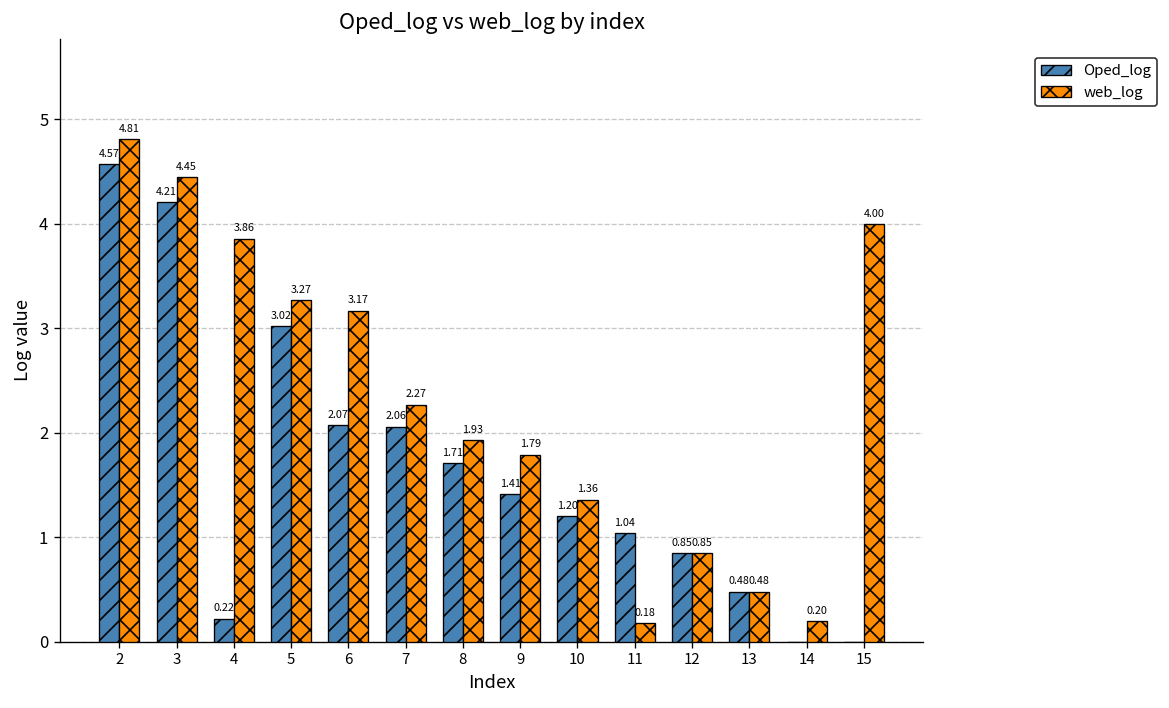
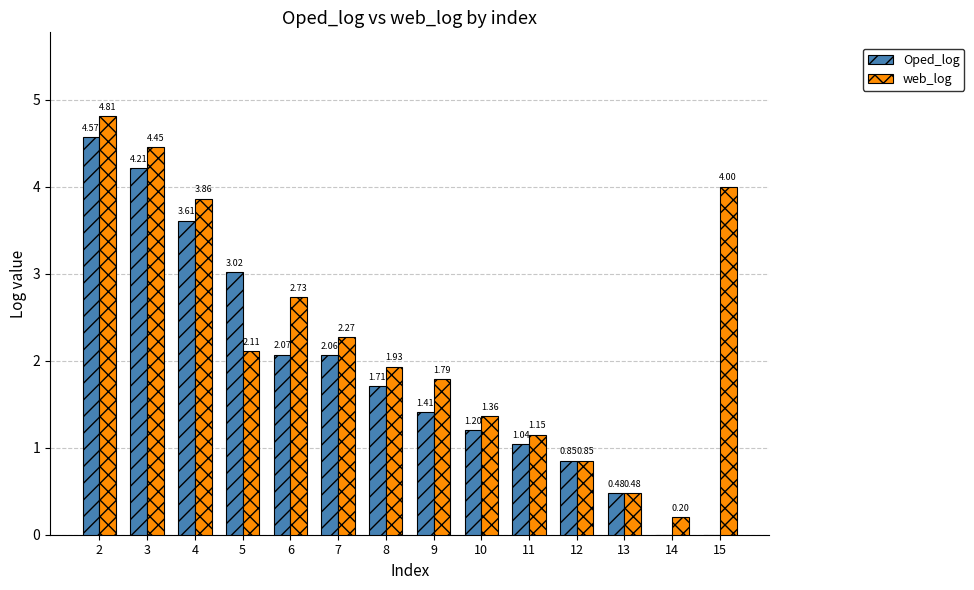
Oped_log, 4: 0.22 -> 3.61
web_log, 5: 3.27 -> 2.11
web_log, 6: 3.17 -> 2.73
web_log, 11: 0.18 -> 1.15
